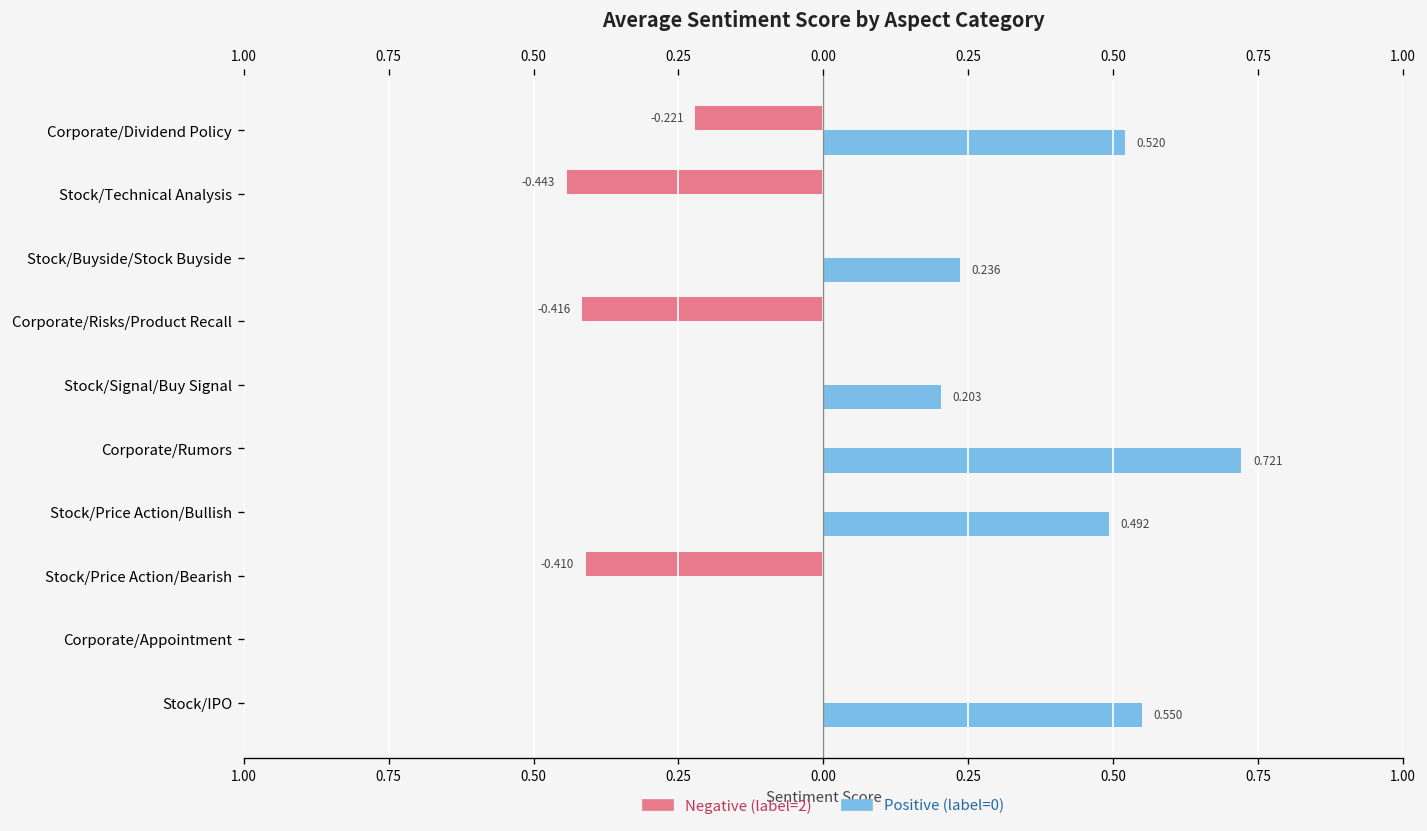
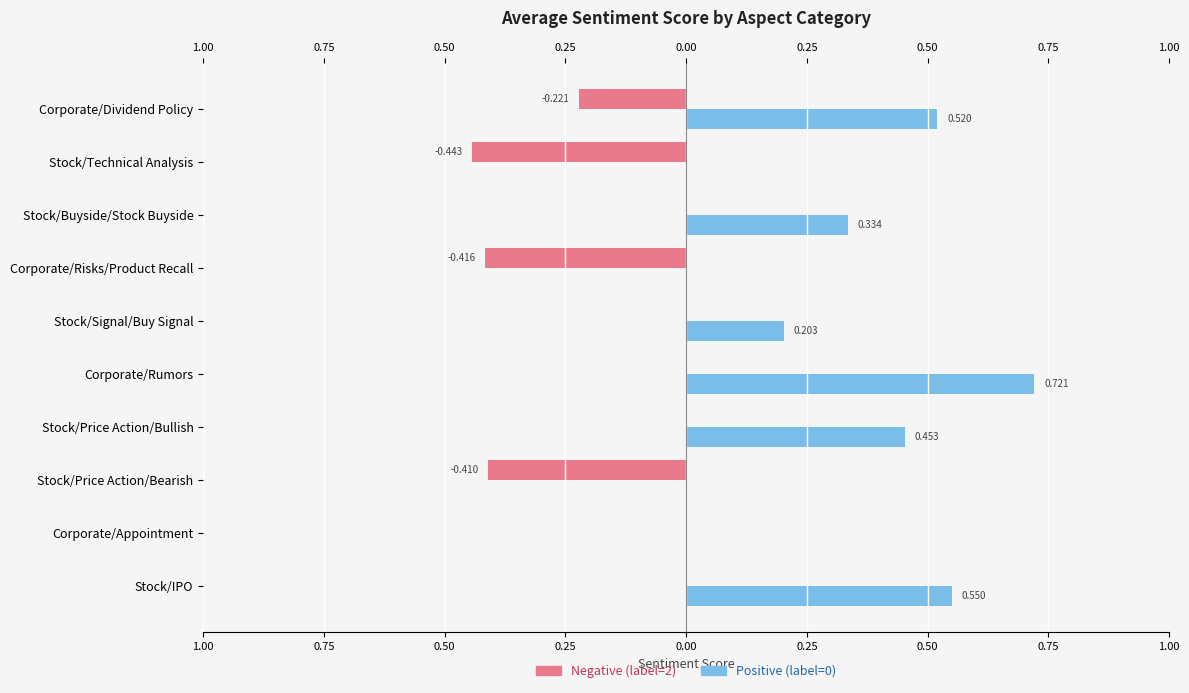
Positive (label=0), Stock/Buyside/Stock Buyside: 0.236 -> 0.334
Positive (label=0), Stock/Price Action/Bullish: 0.492 -> 0.453
